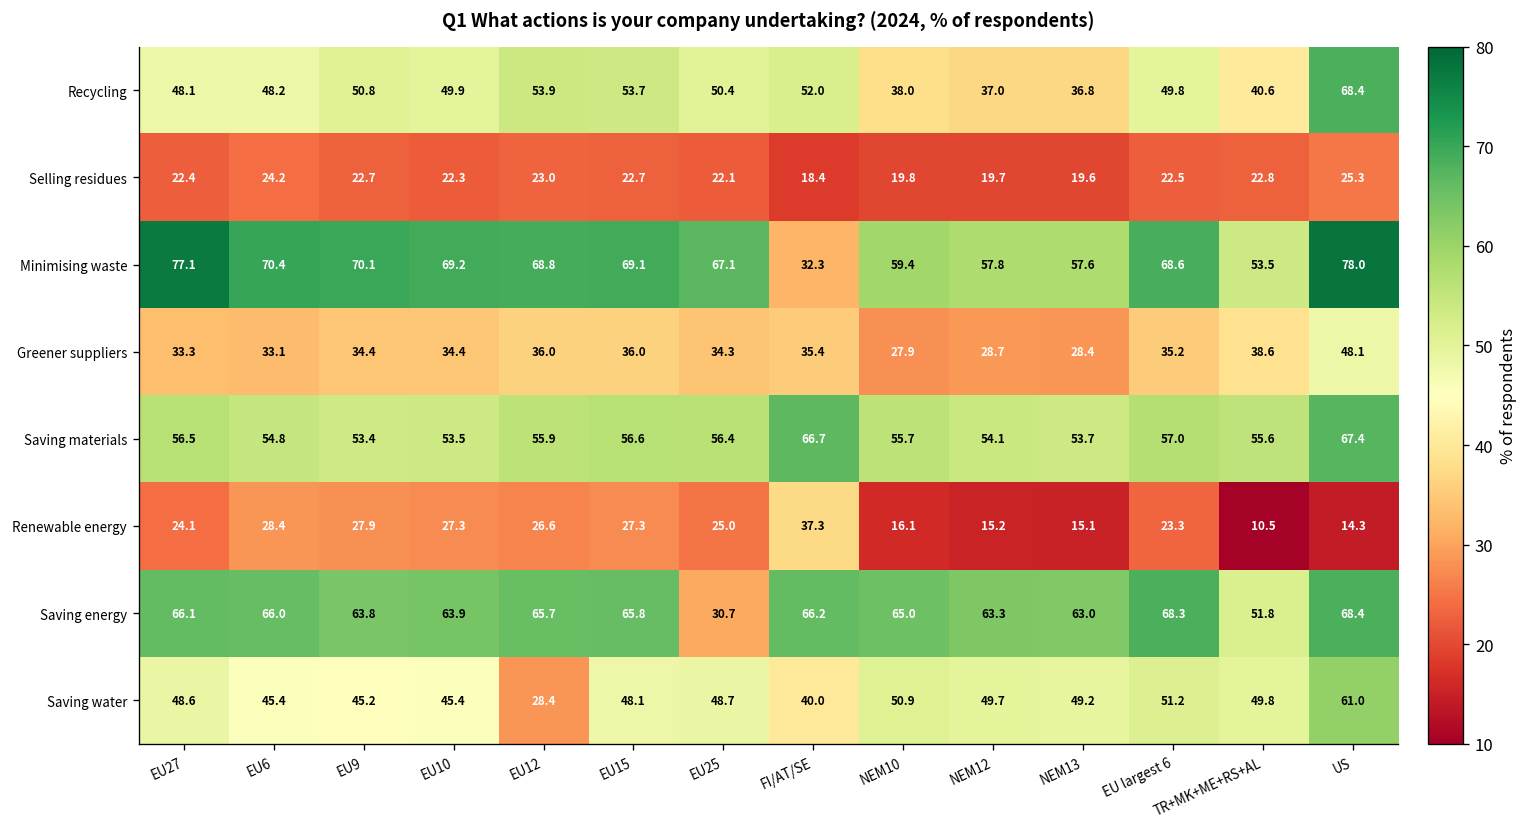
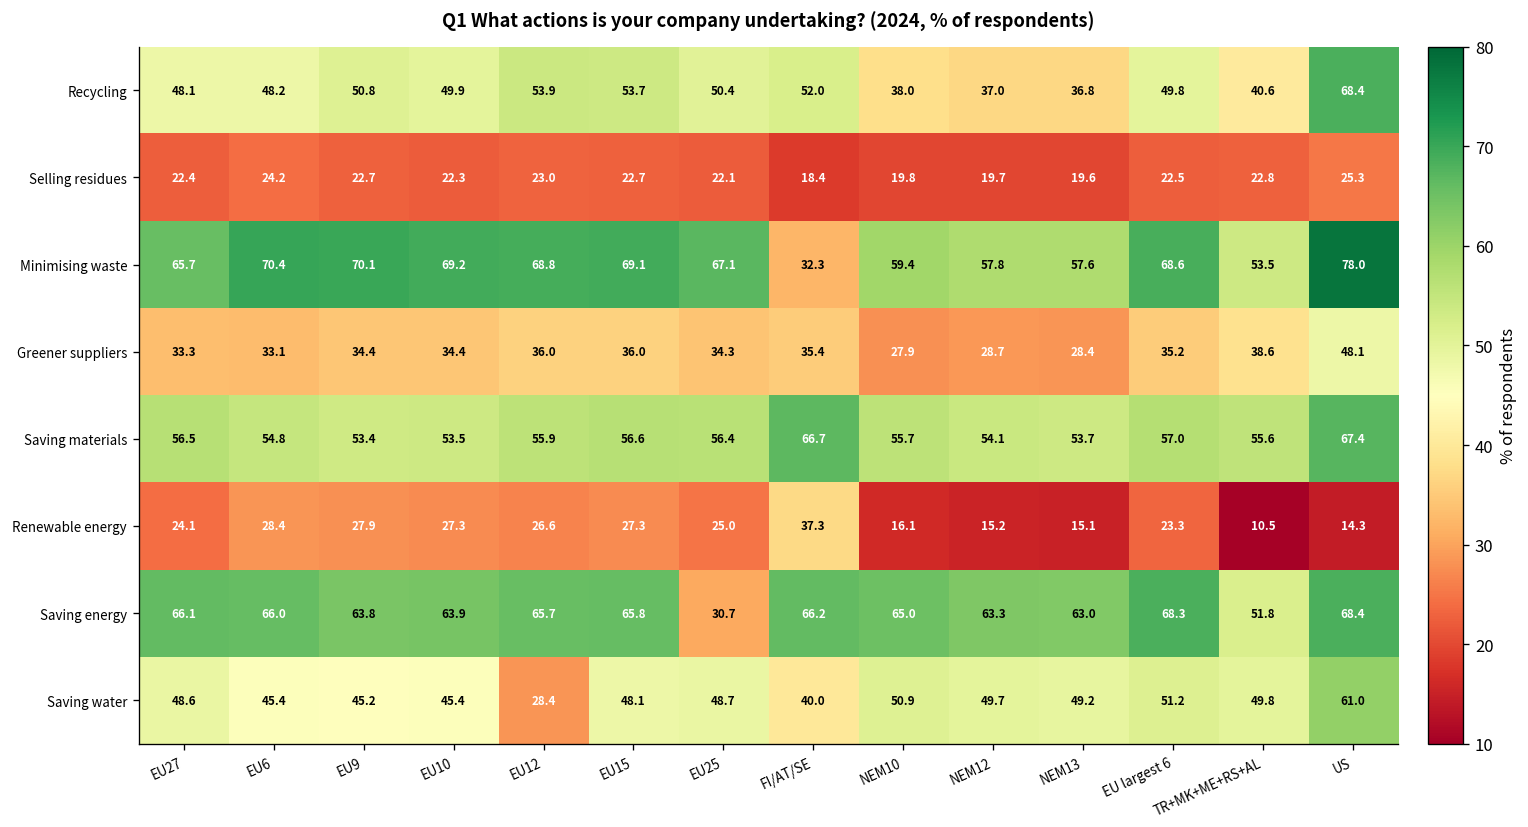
Minimising waste, EU27: 77.1 -> 65.7
